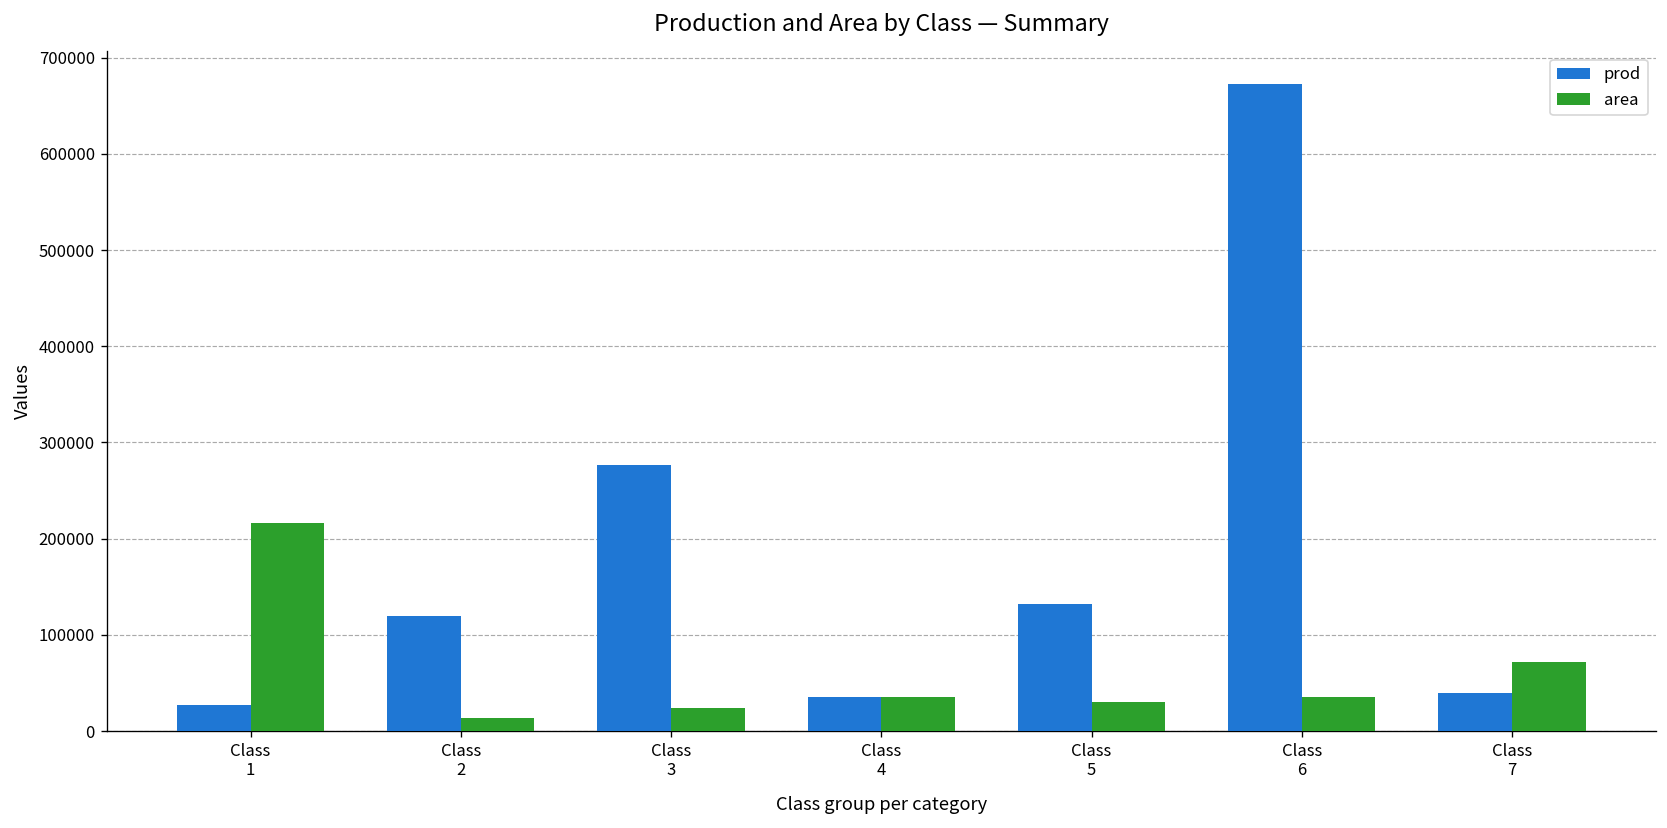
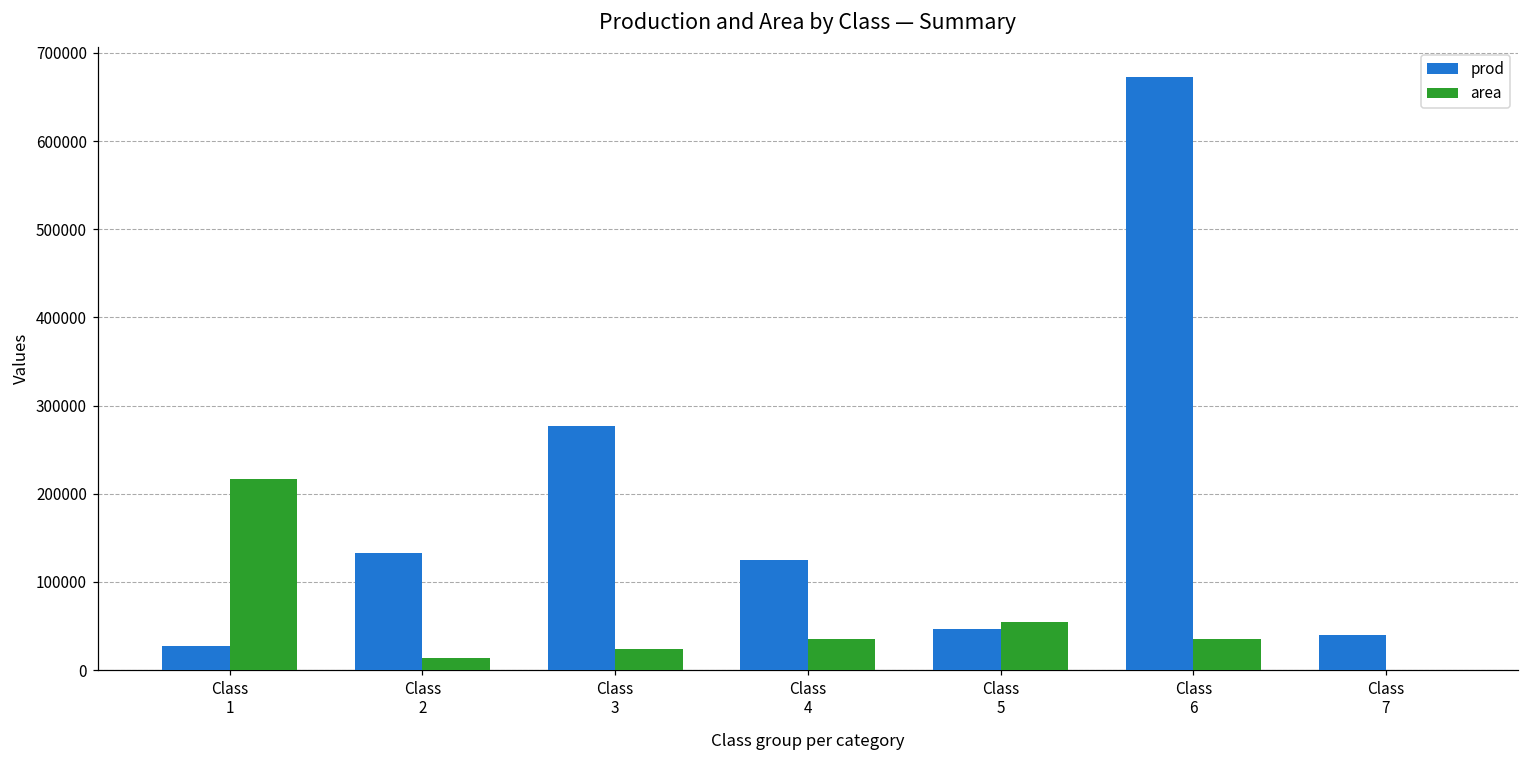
prod, Class 2: 120000 -> 130000
prod, Class 4: 40000 -> 130000
prod, Class 5: 130000 -> 50000
area, Class 5: 30000 -> 50000
area, Class 7: 70000 -> 0
